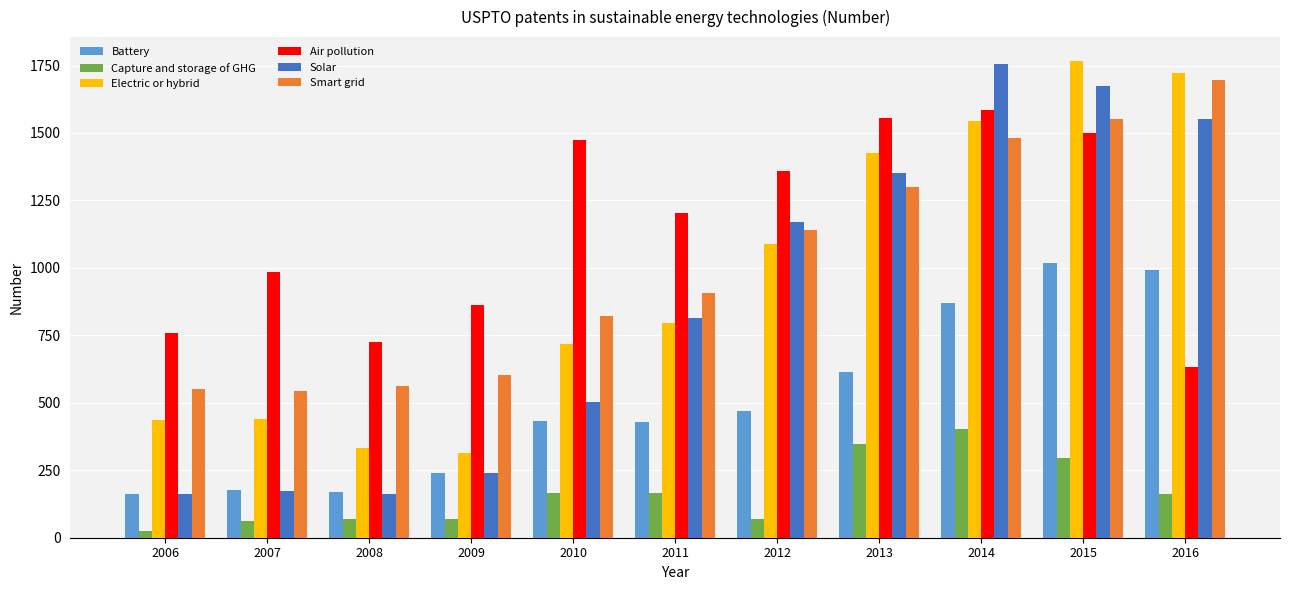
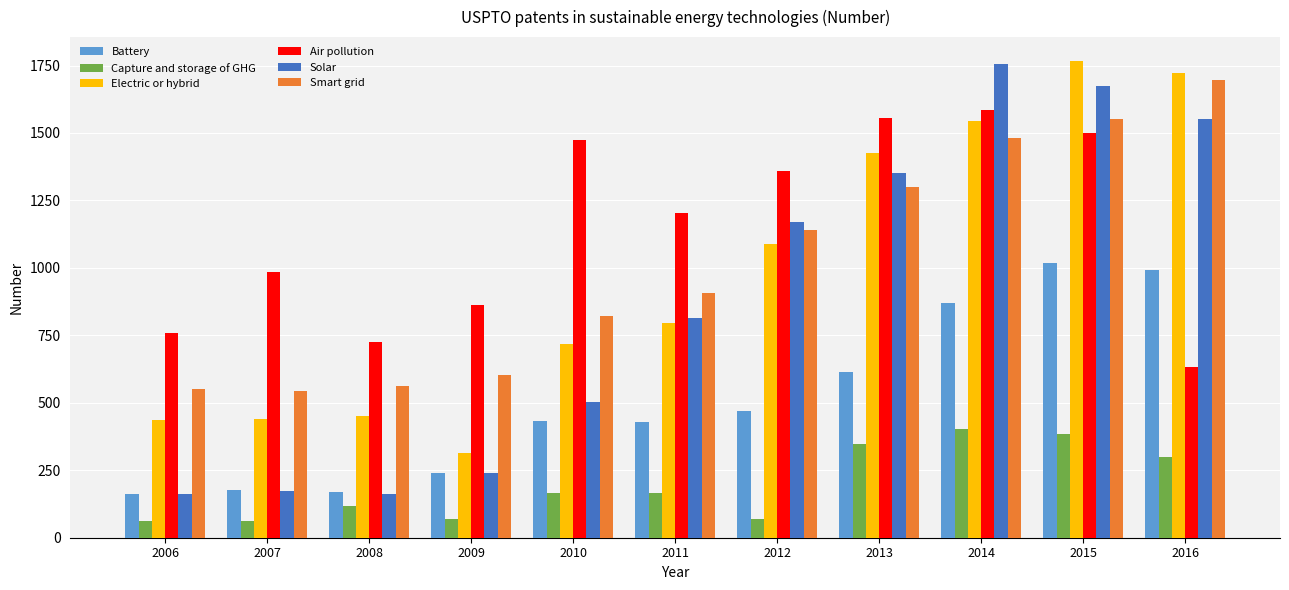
Capture and storage of GHG, 2006: 20 -> 60
Capture and storage of GHG, 2008: 70 -> 120
Electric or hybrid, 2008: 330 -> 450
Capture and storage of GHG, 2015: 290 -> 380
Capture and storage of GHG, 2016: 160 -> 300
